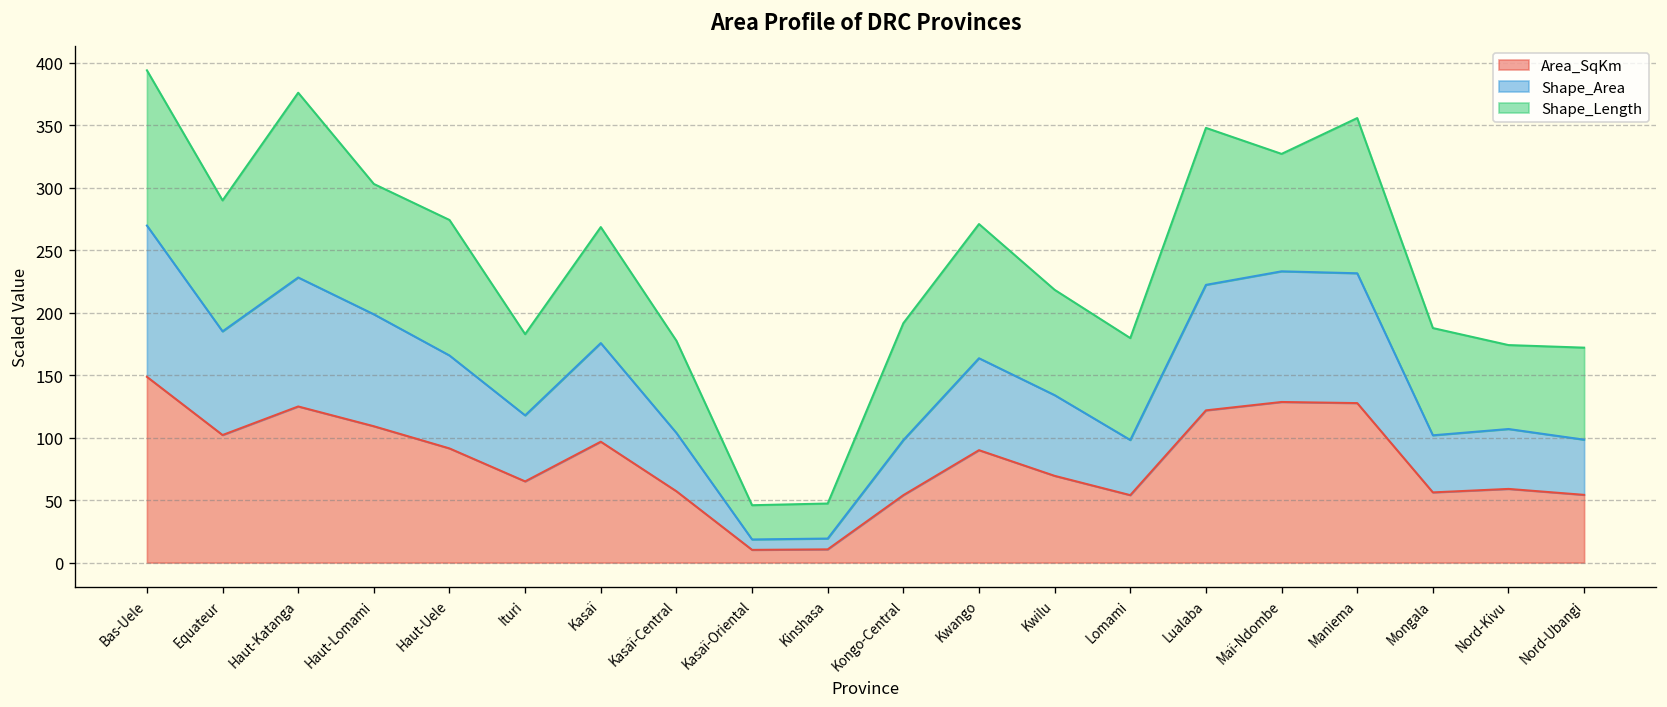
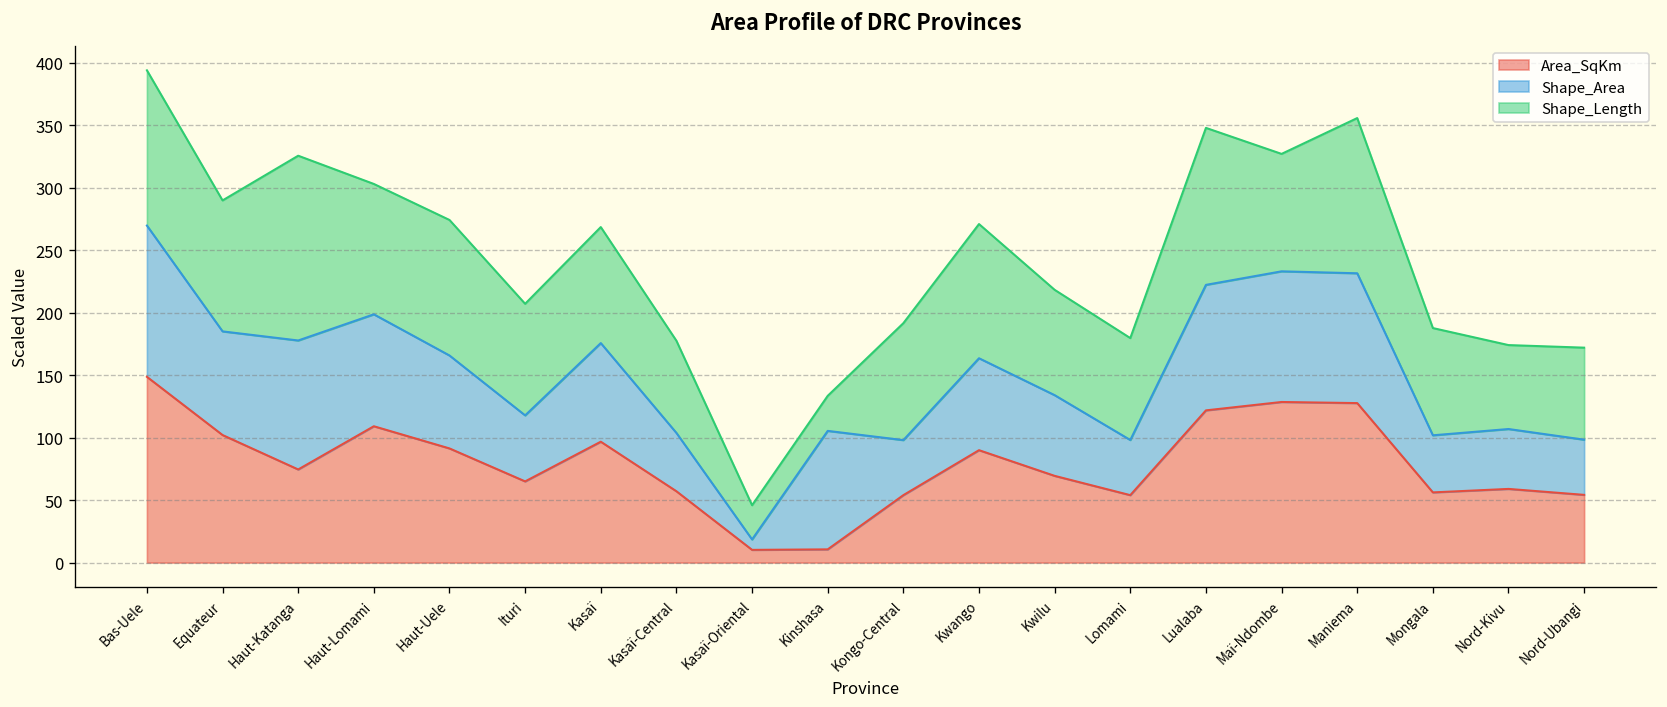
Area_SqKm, Haut-Katanga: 125 -> 75
Shape_Length, Ituri: 65 -> 89
Shape_Area, Kinshasa: 9 -> 95
